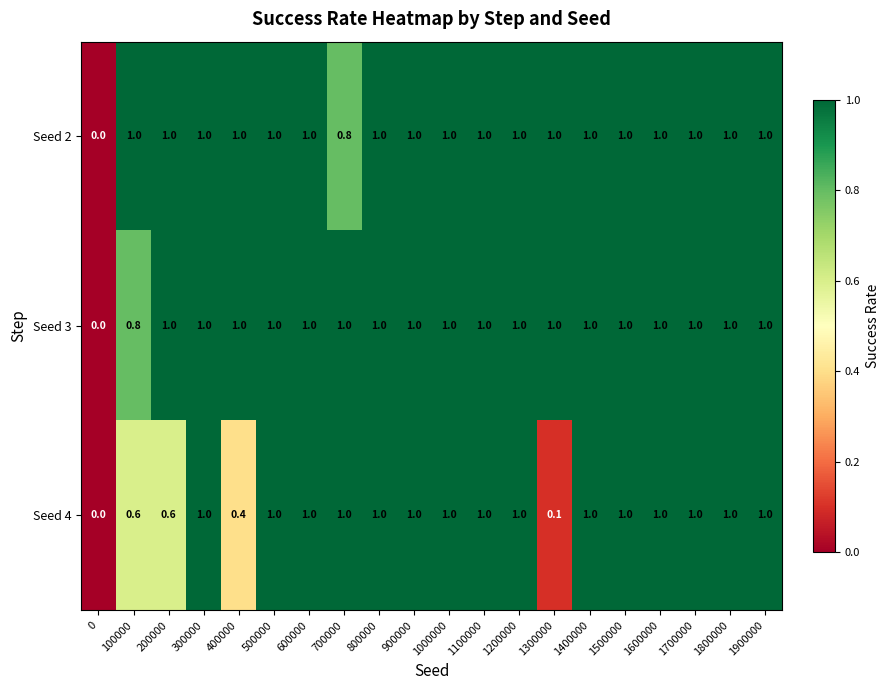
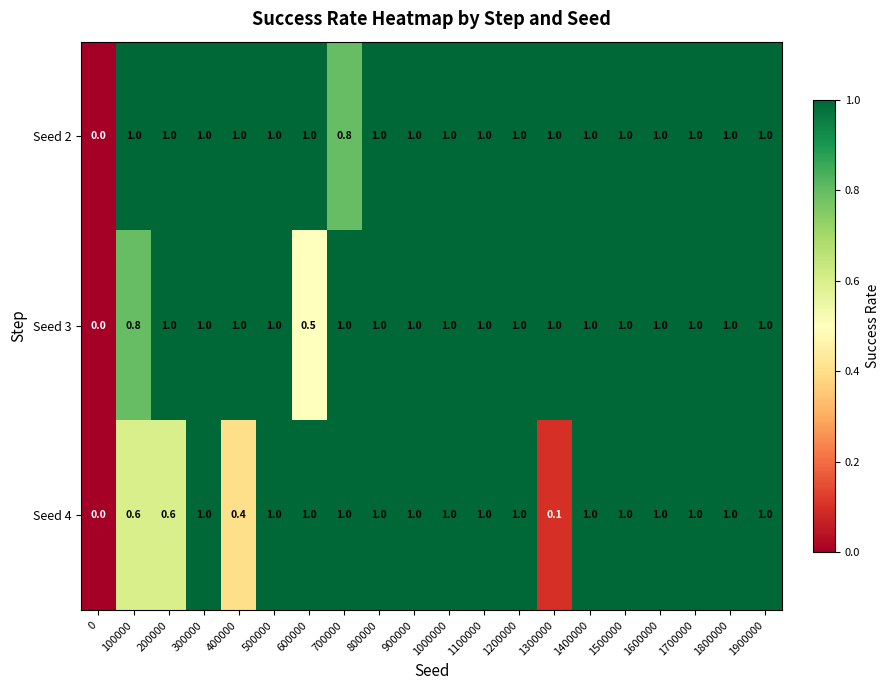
Seed 3, 600000: 1.0 -> 0.5
